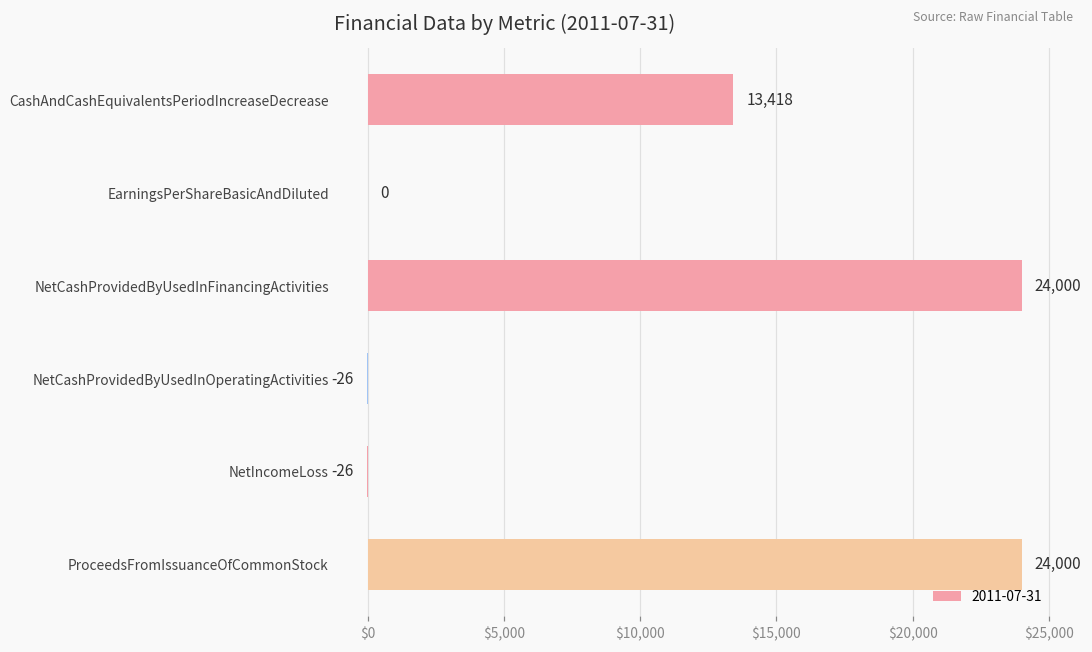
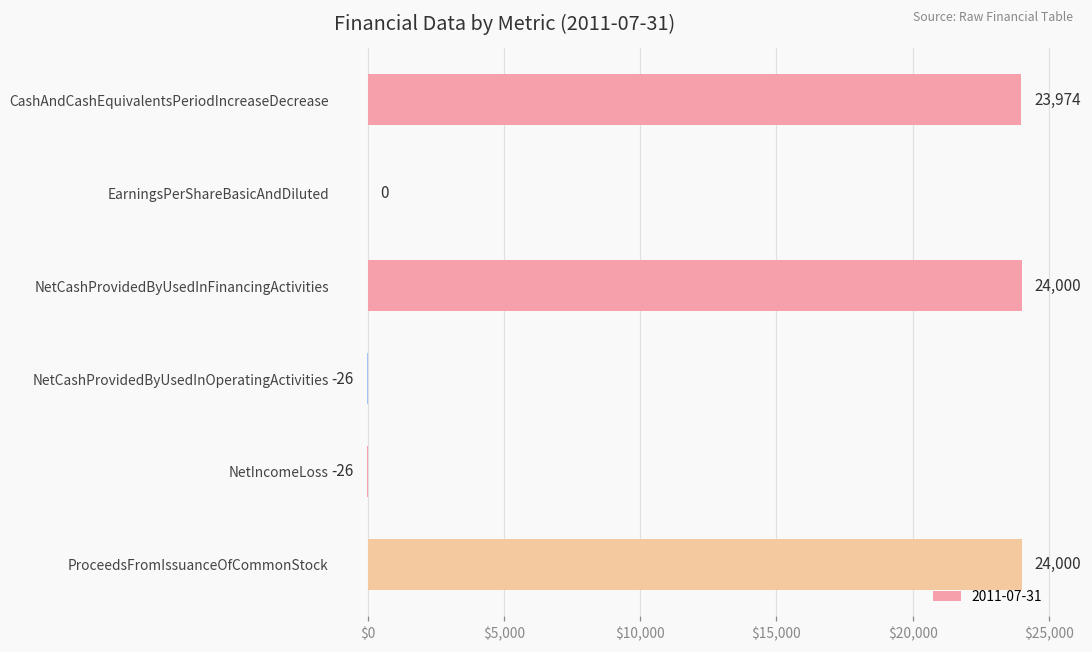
CashAndCashEquivalentsPeriodIncreaseDecrease: 13,418 -> 23,974
